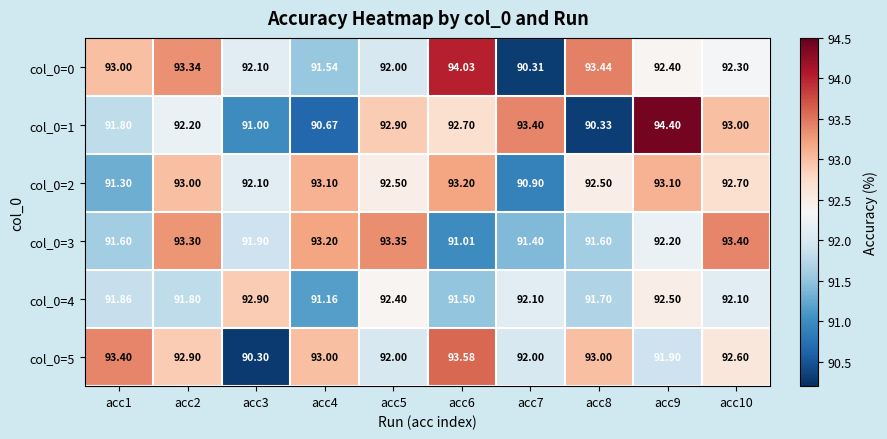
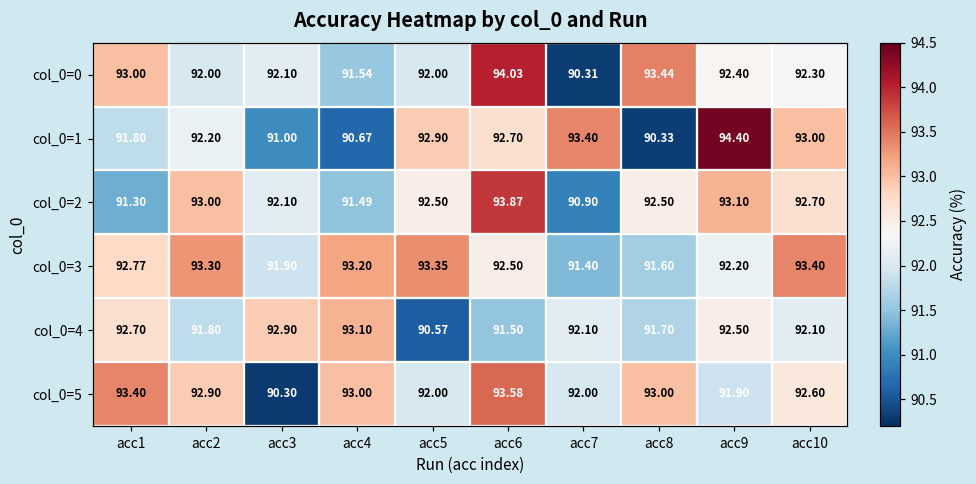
col_0=0, acc2: 93.34 -> 92.00
col_0=2, acc4: 93.10 -> 91.49
col_0=2, acc6: 93.20 -> 93.87
col_0=3, acc1: 91.60 -> 92.77
col_0=3, acc6: 91.01 -> 92.50
col_0=4, acc1: 91.86 -> 92.70
col_0=4, acc4: 91.16 -> 93.10
col_0=4, acc5: 92.40 -> 90.57
